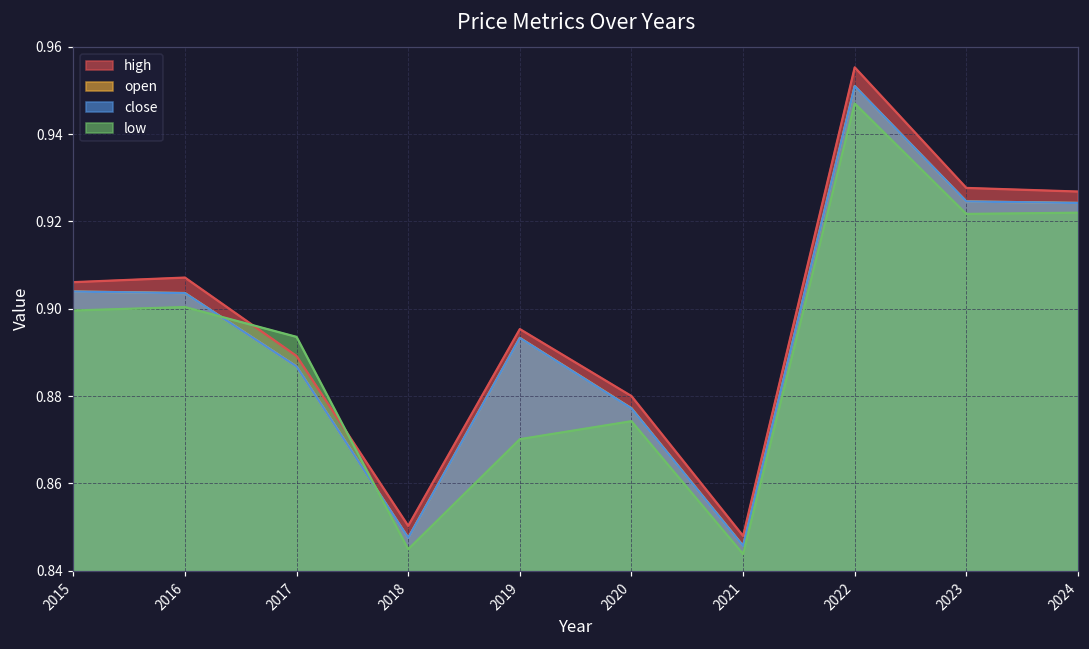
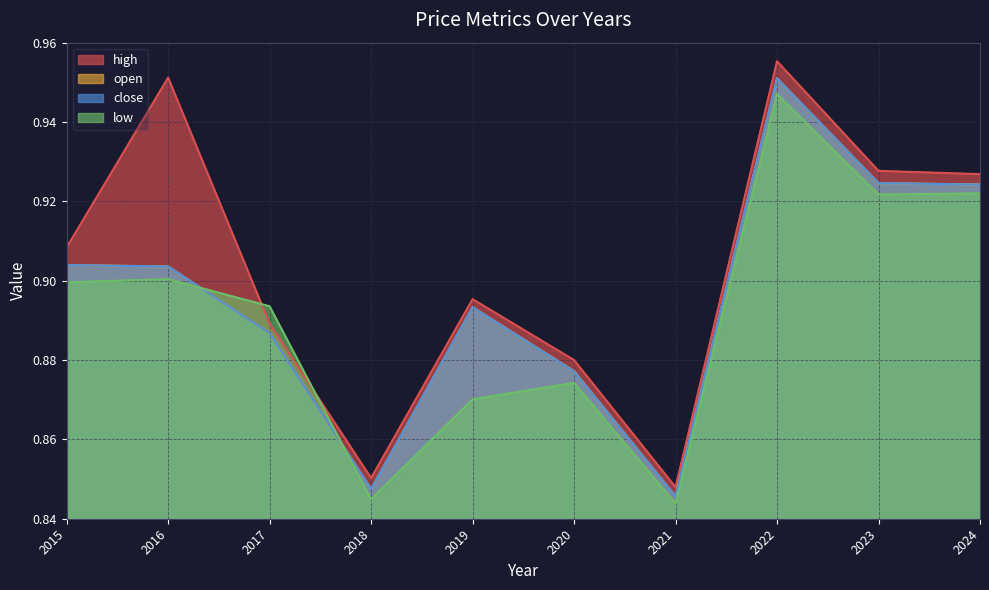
high, 2015: 0.906 -> 0.908
high, 2016: 0.907 -> 0.951
